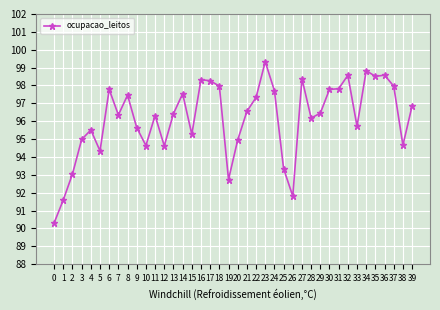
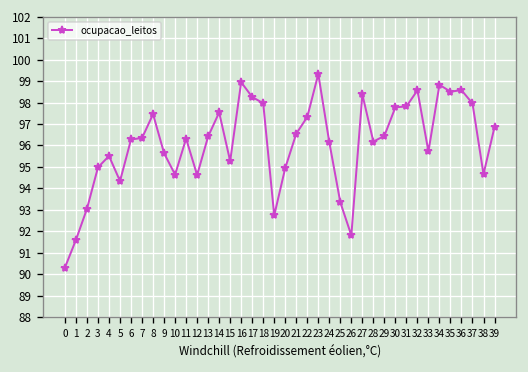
6: 97.8 -> 96.3
16: 98.3 -> 99.0
24: 97.7 -> 96.2
